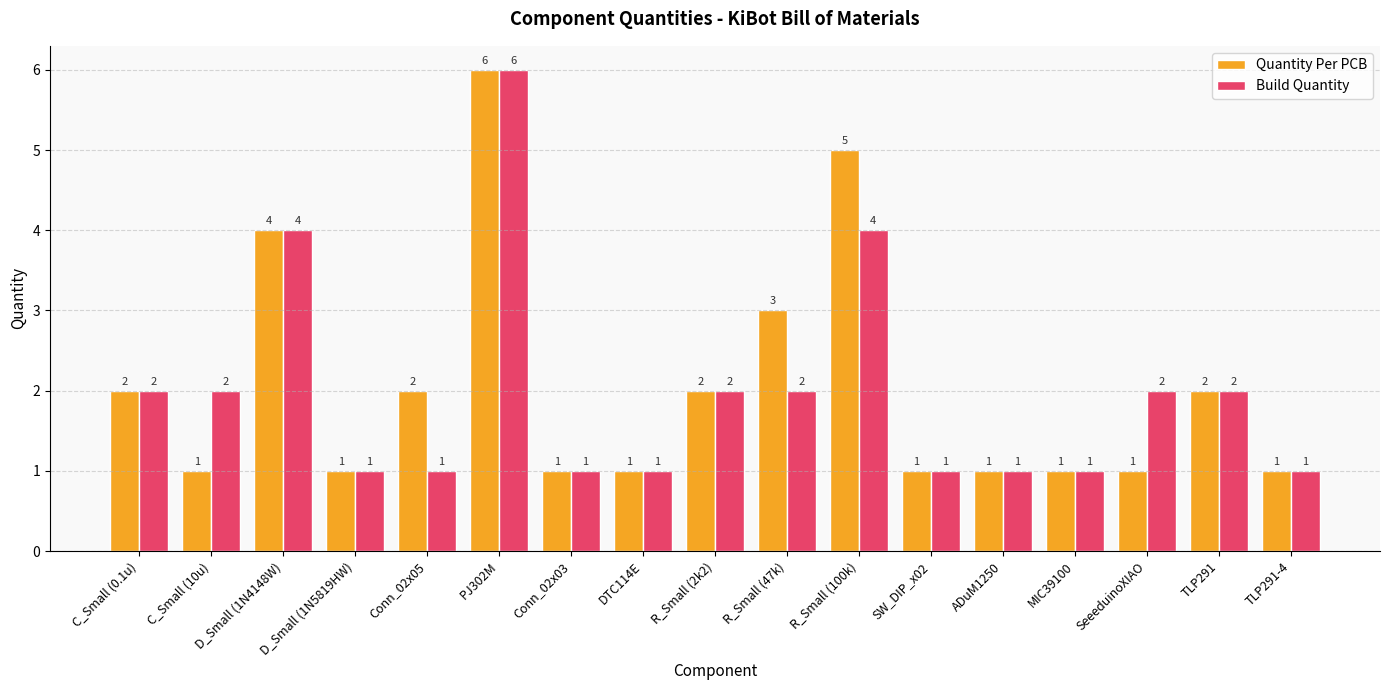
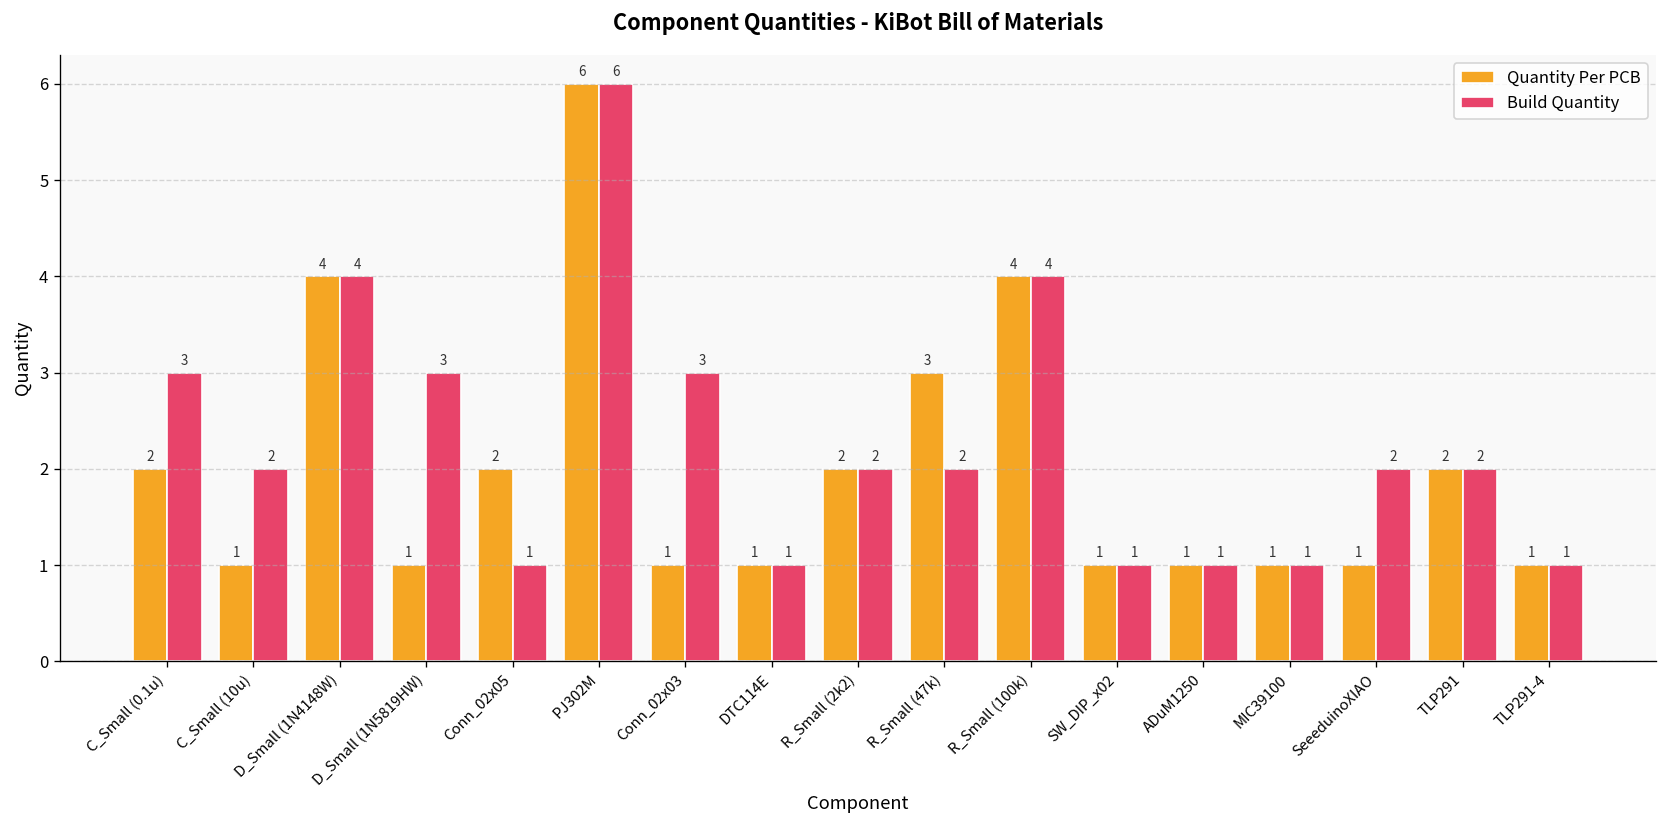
Build Quantity, C_Small (0.1u): 2 -> 3
Build Quantity, D_Small (1N5819HW): 1 -> 3
Build Quantity, Conn_02x03: 1 -> 3
Quantity Per PCB, R_Small (100k): 5 -> 4
